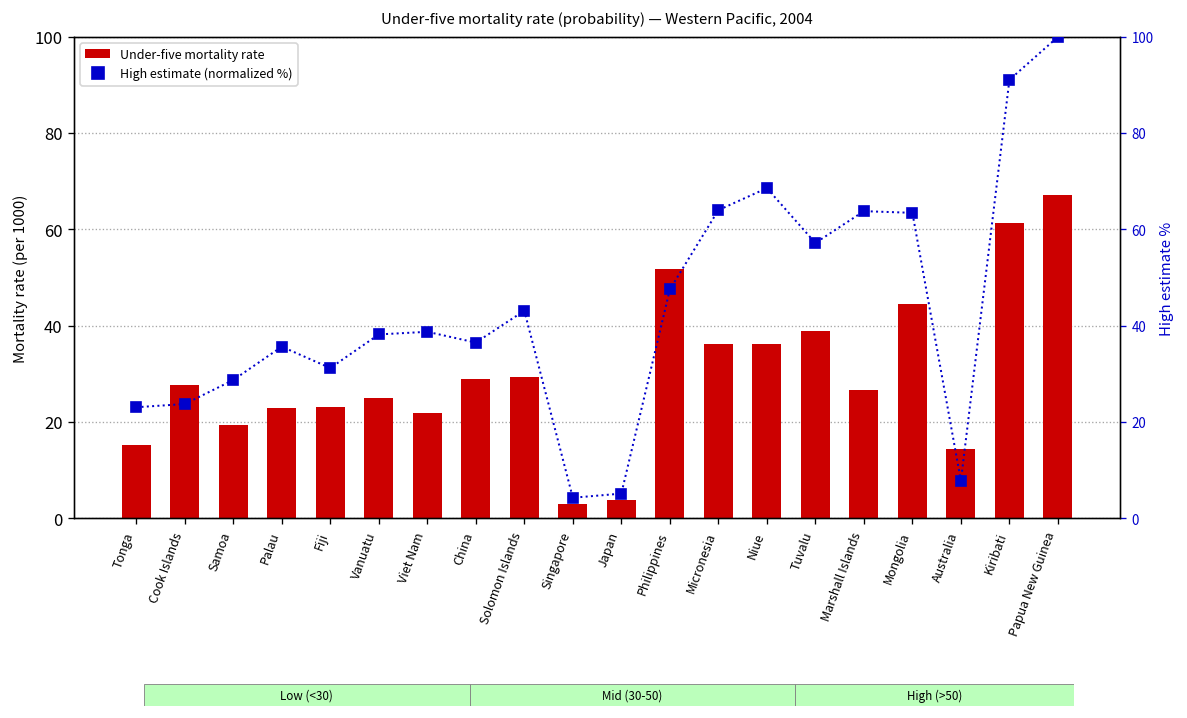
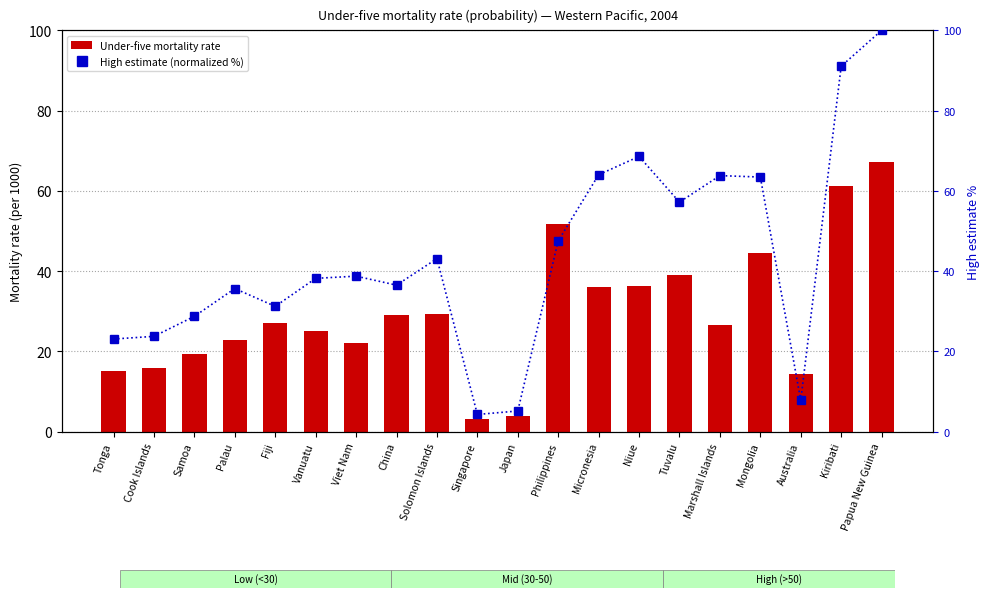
Under-five mortality rate, Cook Islands: 28 -> 16
Under-five mortality rate, Fiji: 23 -> 27
